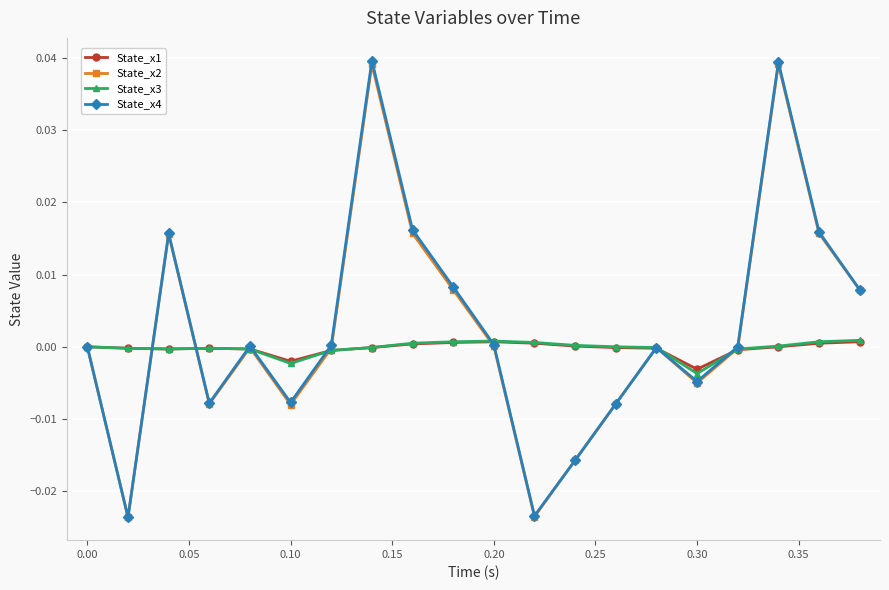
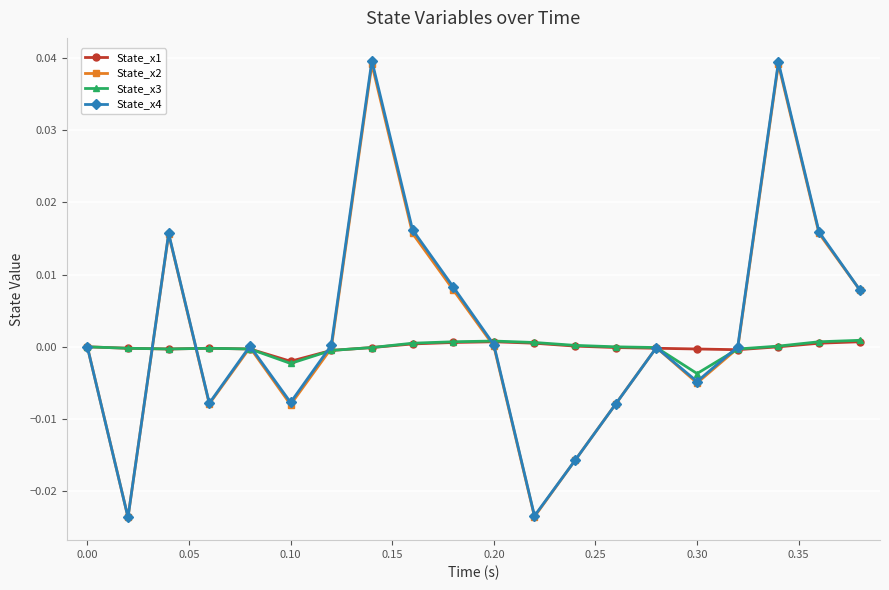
State_x1, 0.30: -0.003 -> 0.000
